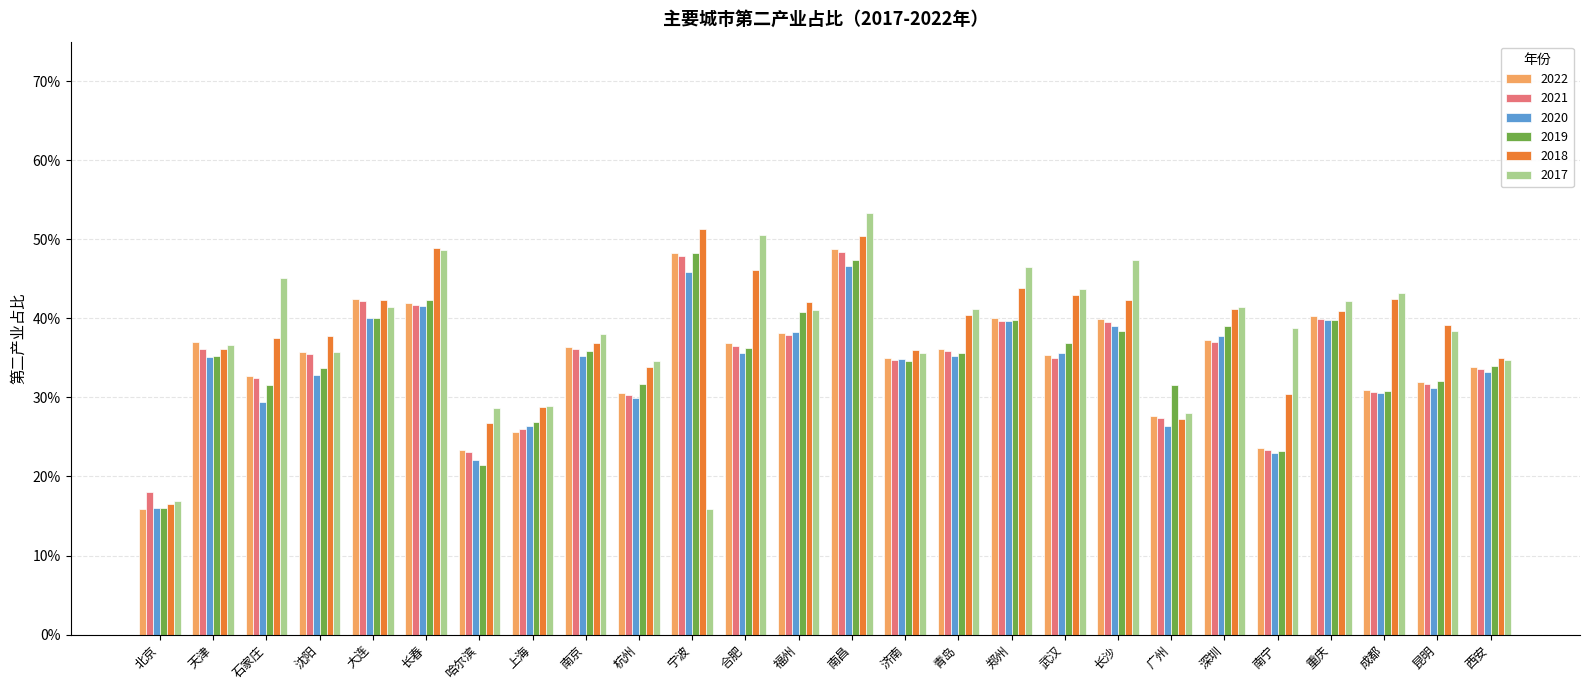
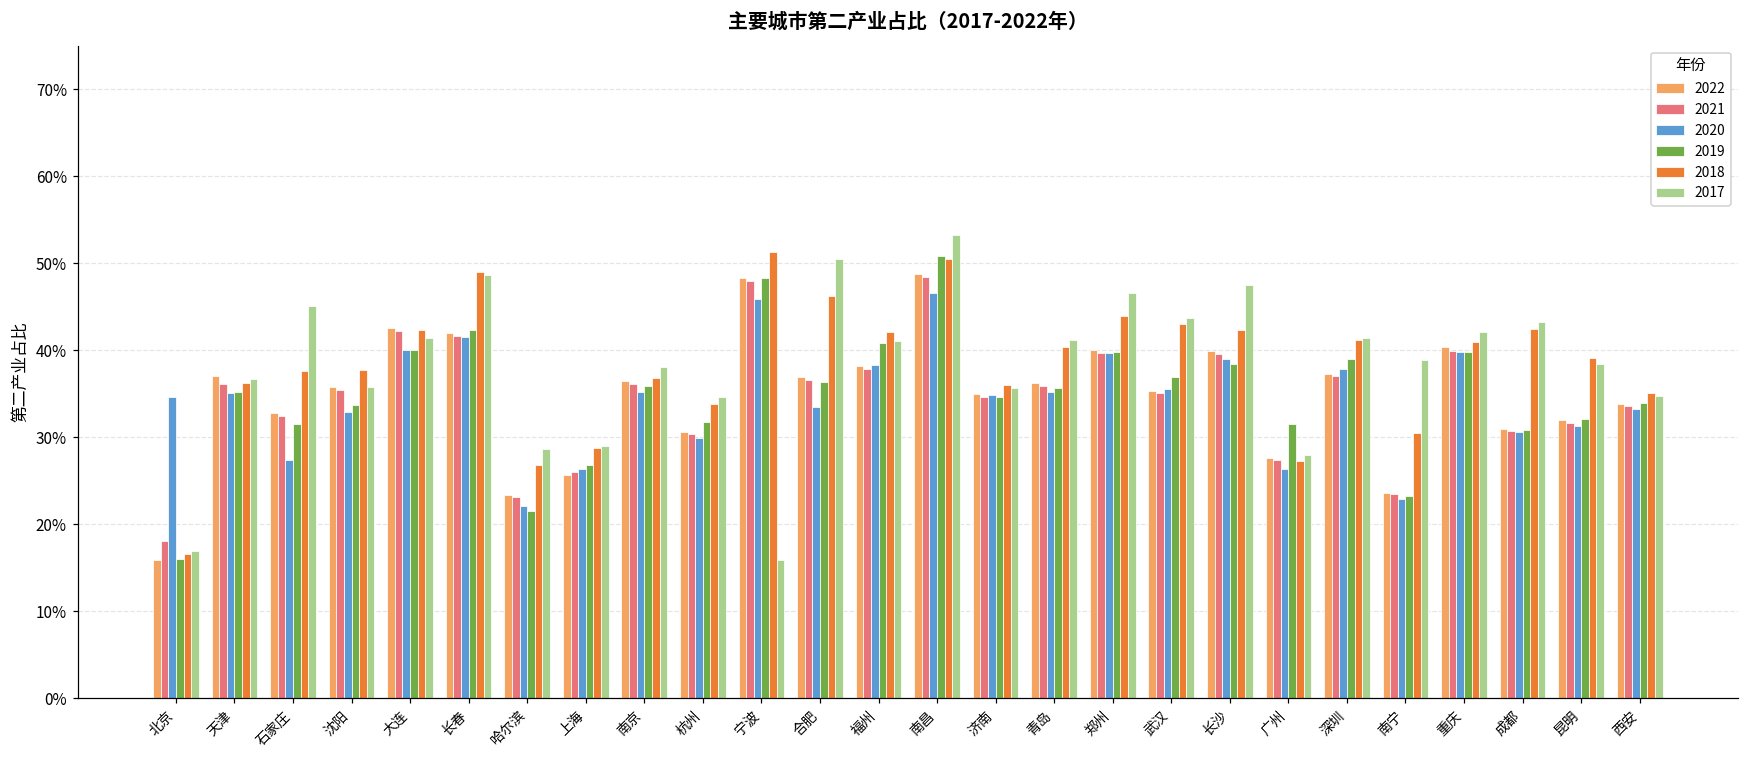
2020, 北京: 16% -> 35%
2020, 石家庄: 29% -> 27%
2020, 合肥: 36% -> 34%
2019, 南昌: 47% -> 51%
